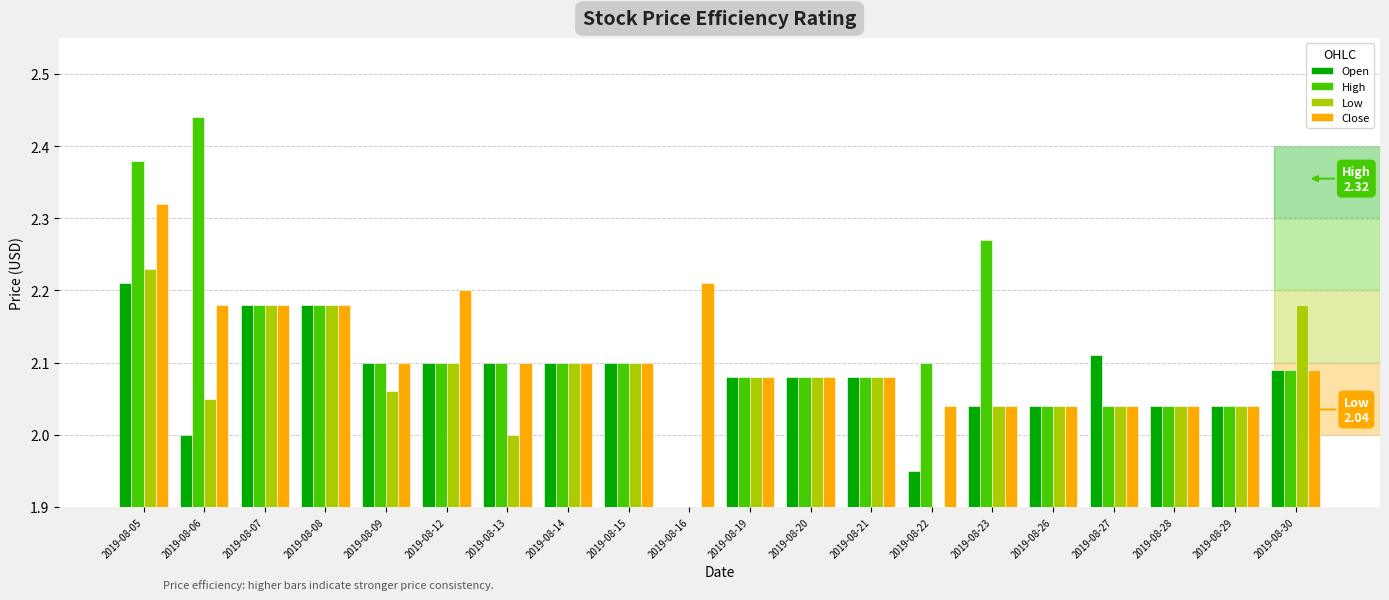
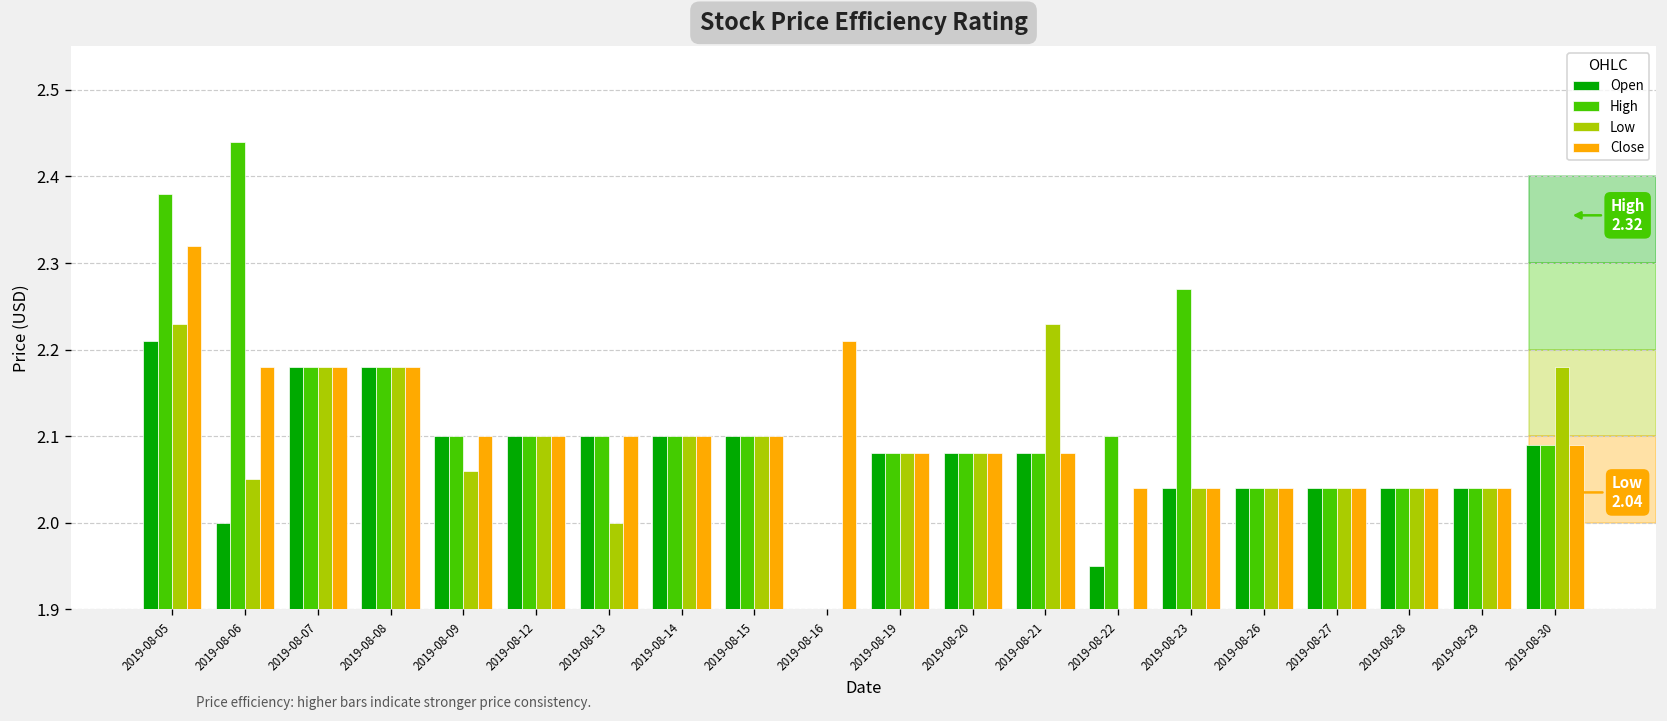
Close, 2019-08-12: 2.2 -> 2.1
Low, 2019-08-21: 2.08 -> 2.23
Open, 2019-08-27: 2.11 -> 2.04
